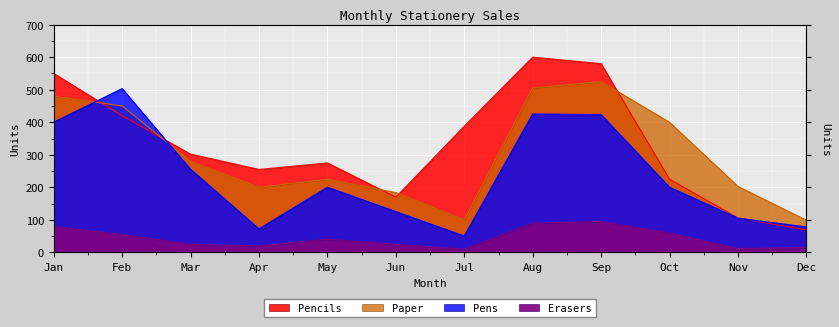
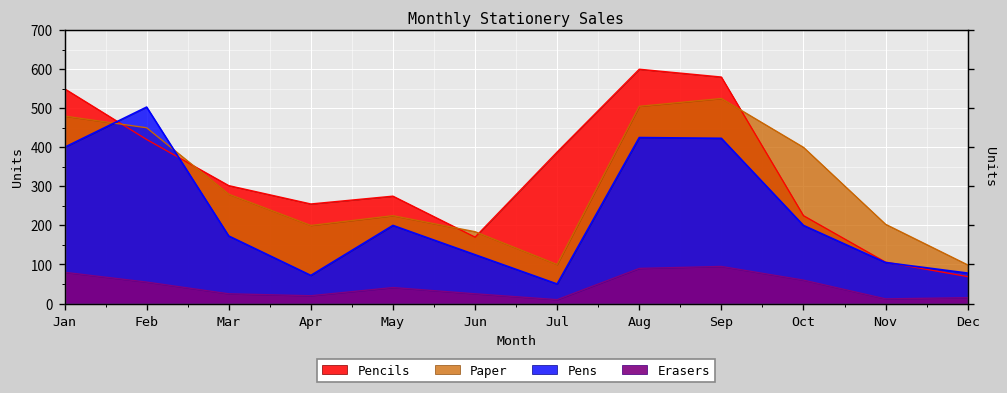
Pens, Mar: 260 -> 170
